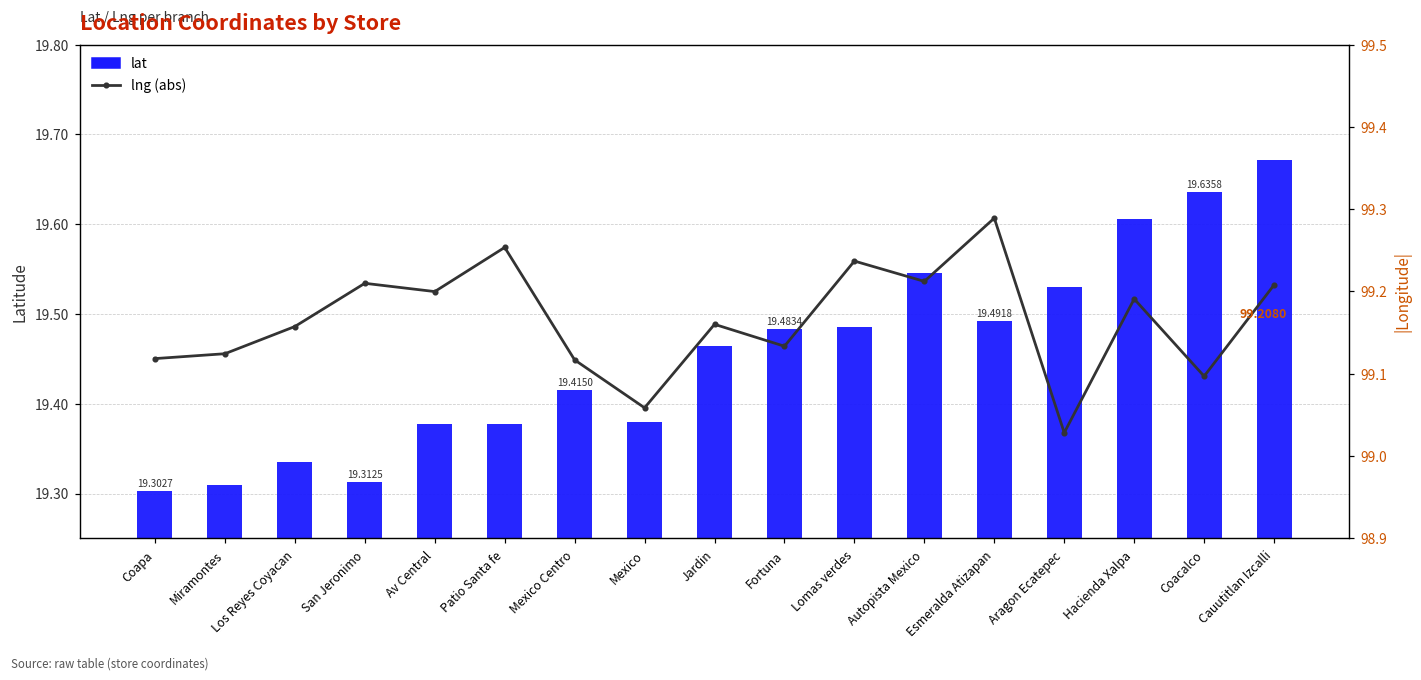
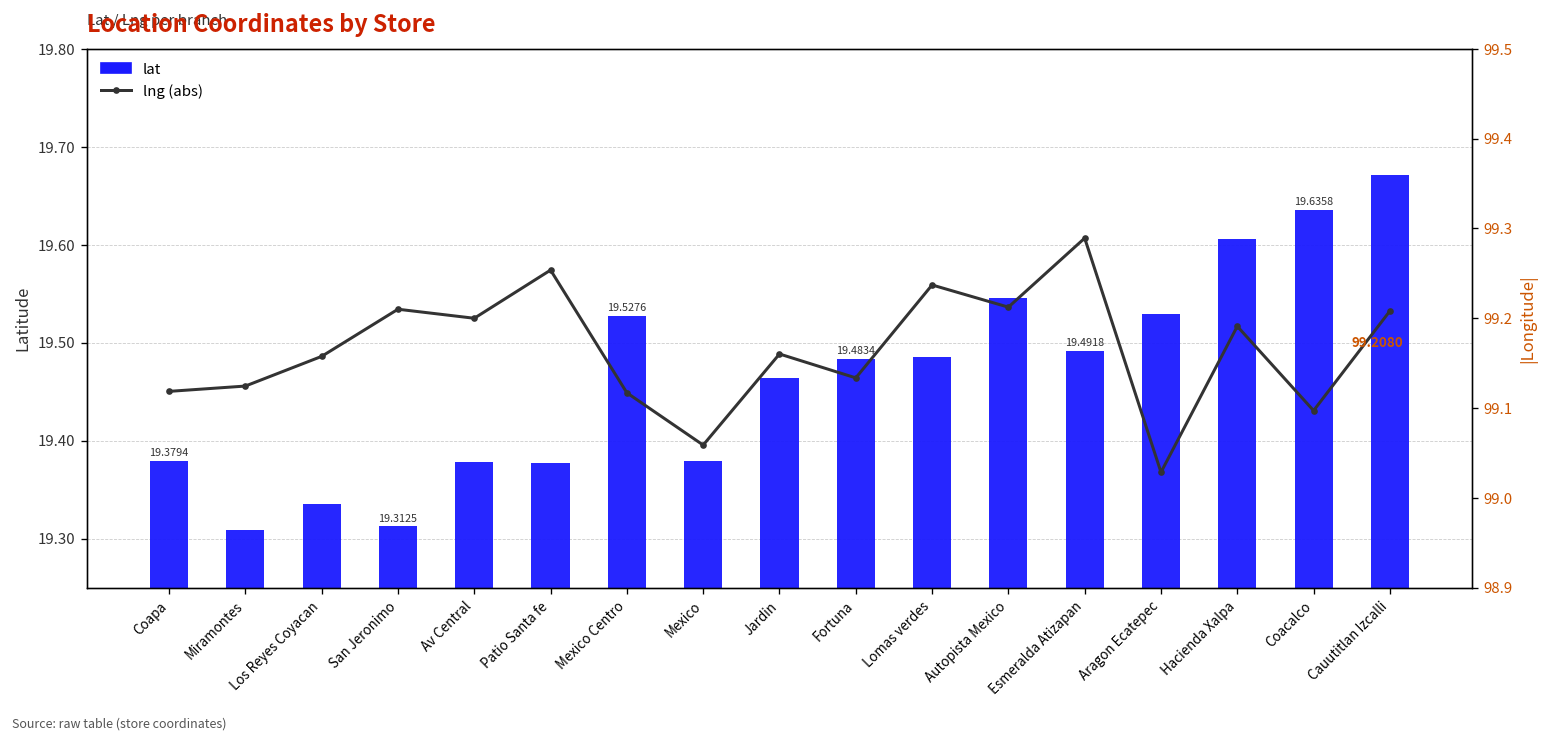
lat, Coapa: 19.3027 -> 19.3794
lat, Mexico Centro: 19.4150 -> 19.5276
